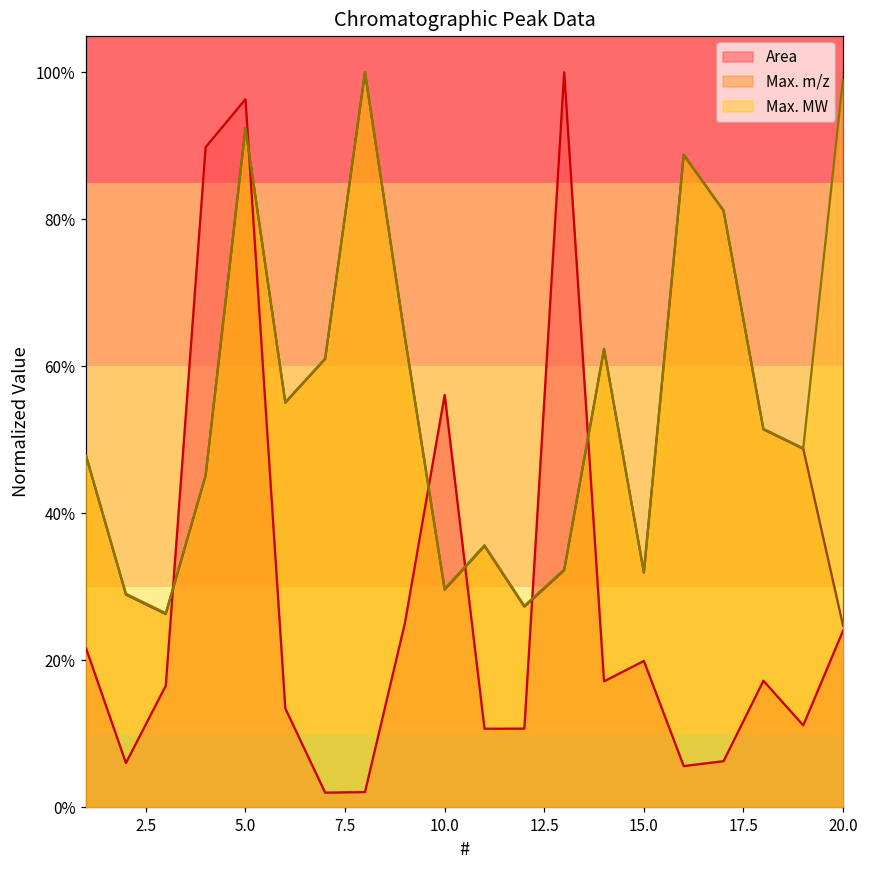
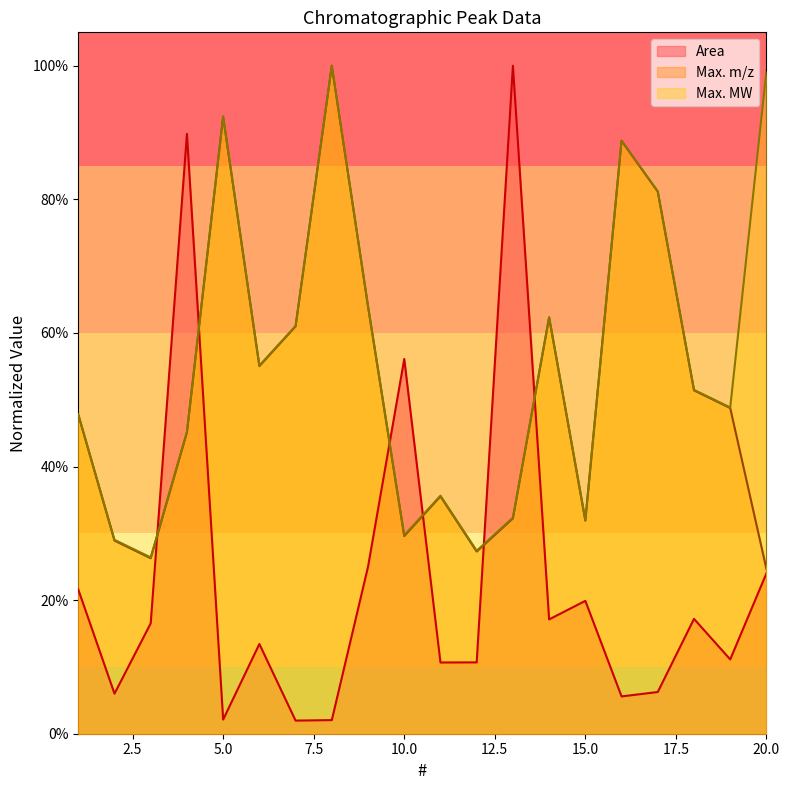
Area, 5.0: 96% -> 2%
